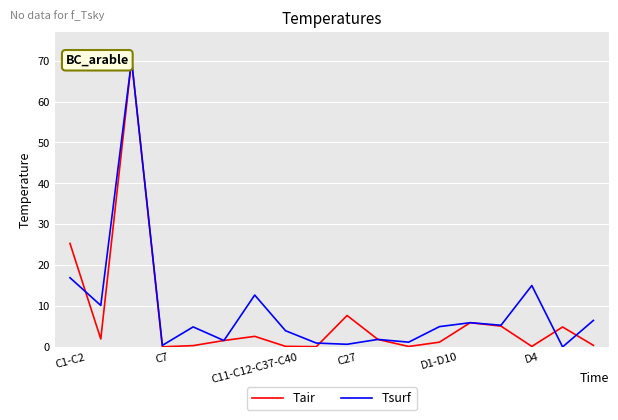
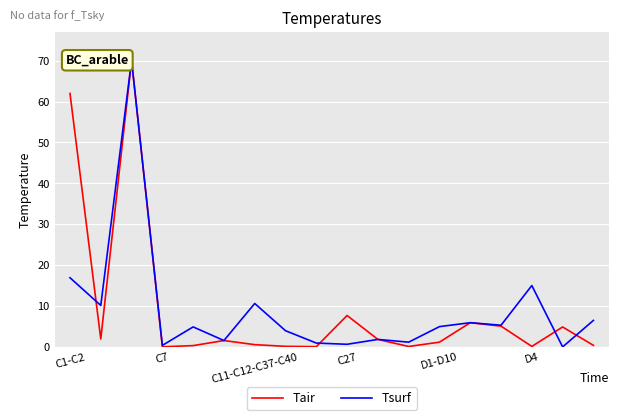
Tair, C1-C2: 25 -> 62
Tair, C11-C12-C37-C40: 3 -> 1
Tsurf, C11-C12-C37-C40: 13 -> 11
